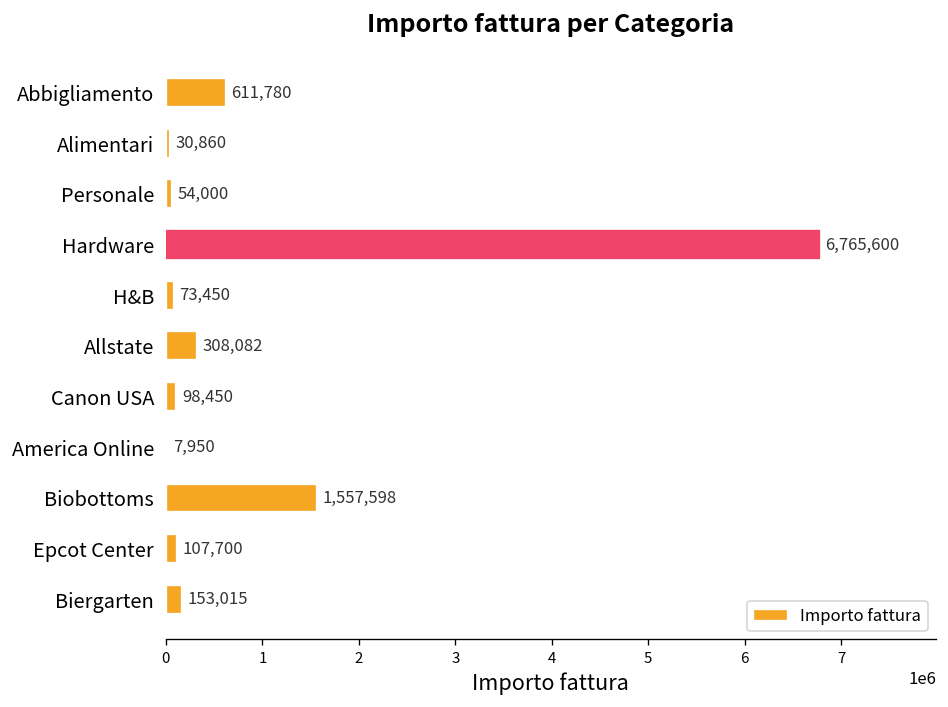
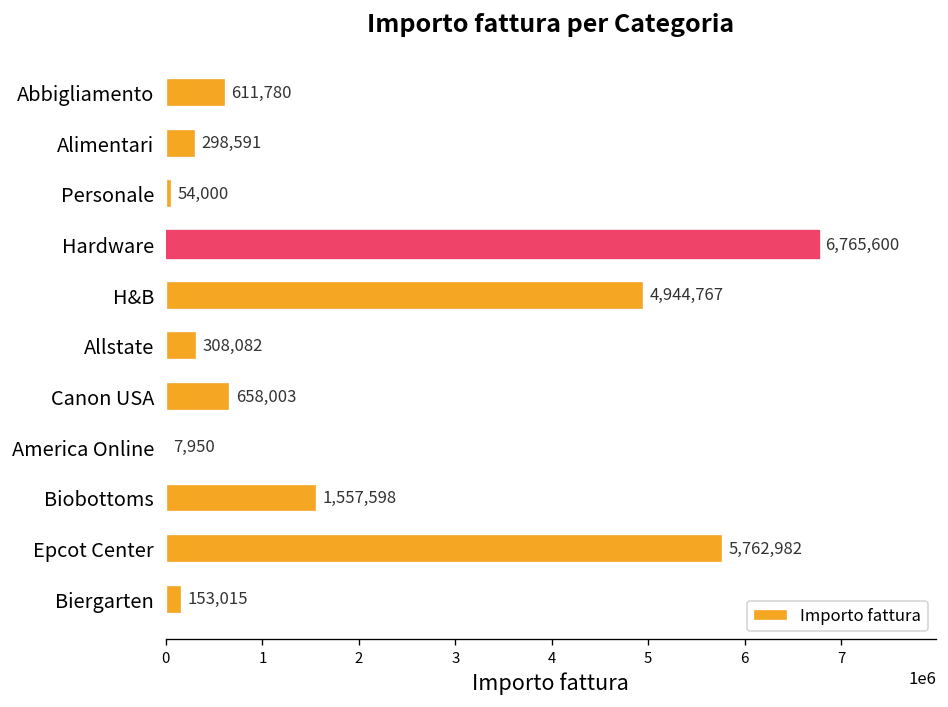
Alimentari: 30,860 -> 298,591
H&B: 73,450 -> 4,944,767
Canon USA: 98,450 -> 658,003
Epcot Center: 107,700 -> 5,762,982
